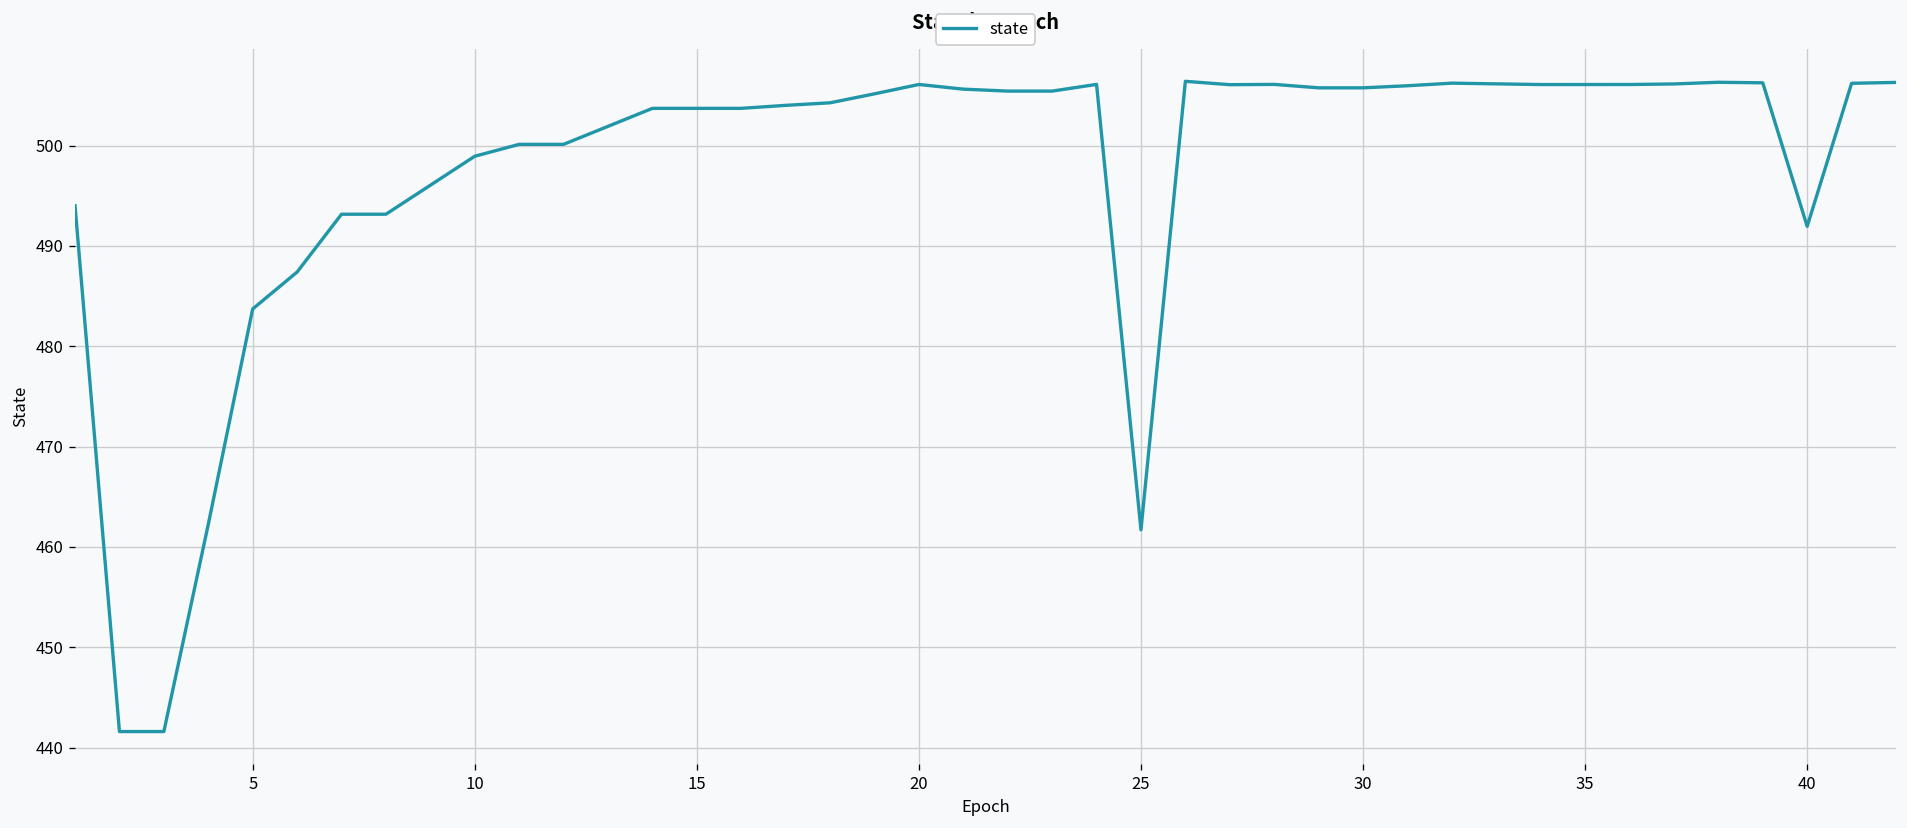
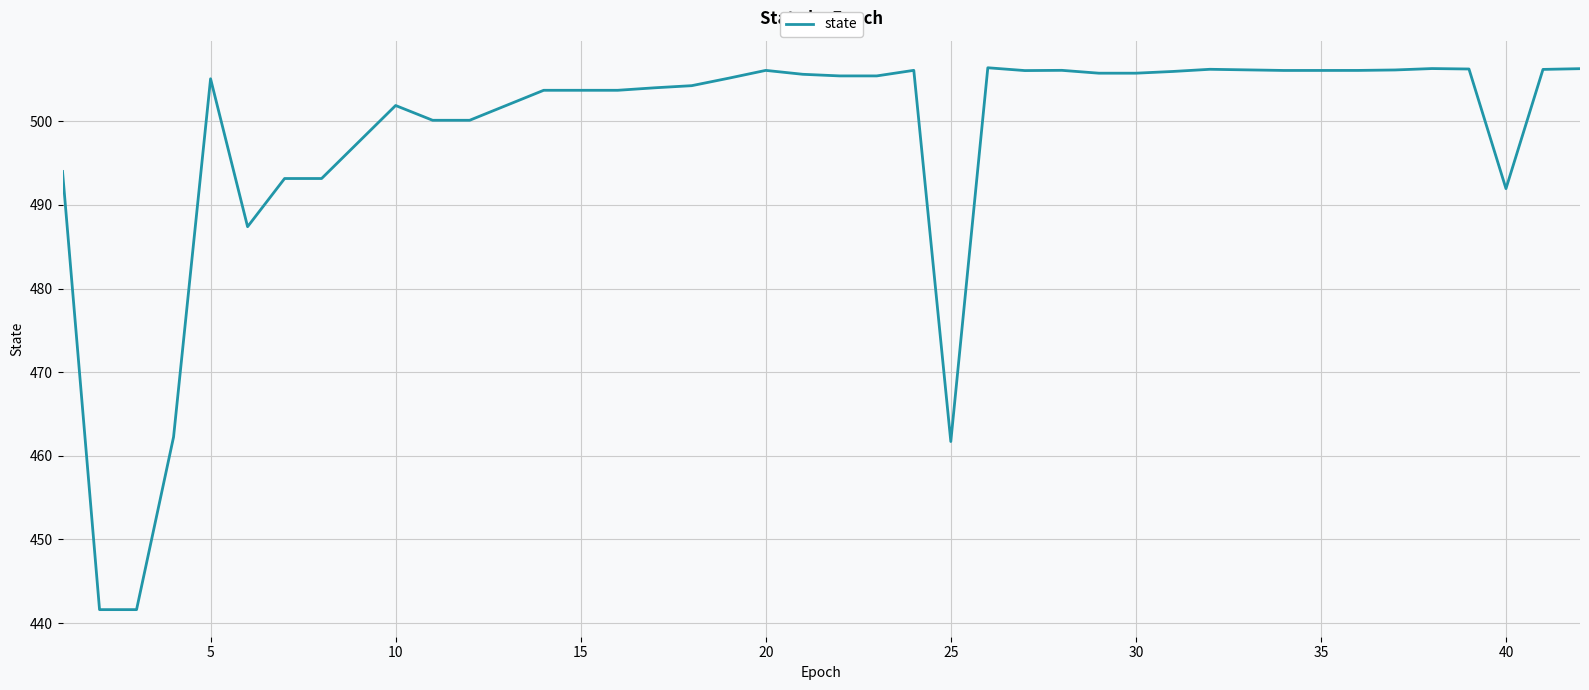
5: 484 -> 505
10: 499 -> 502
